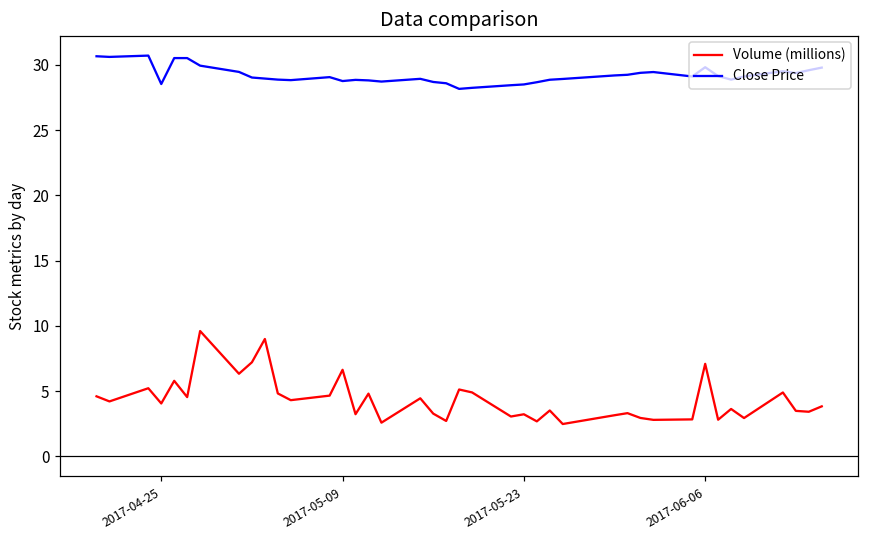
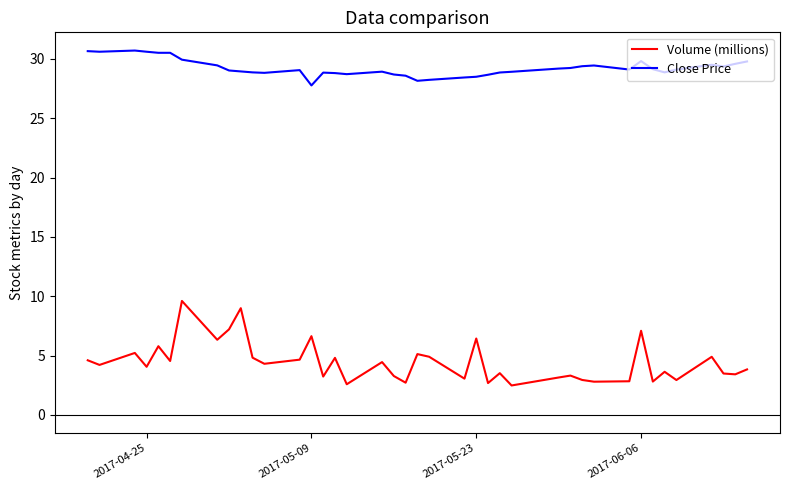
Close Price, 2017-04-25: 28.5 -> 30.6
Close Price, 2017-05-09: 28.8 -> 27.8
Volume (millions), 2017-05-23: 3.2 -> 6.4
